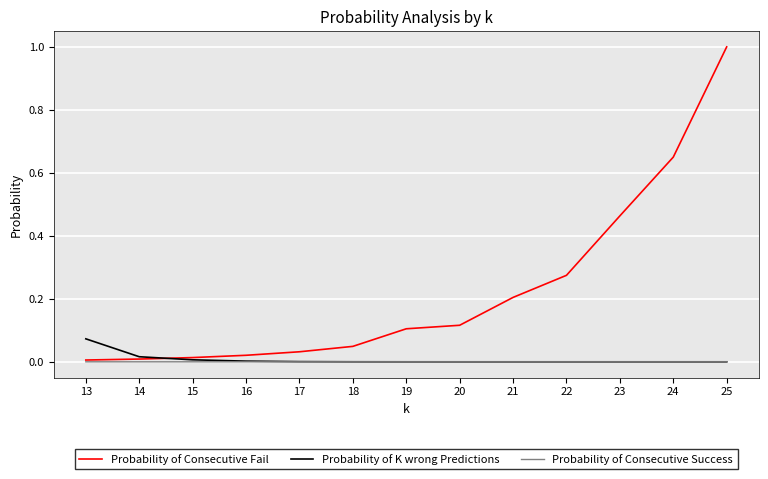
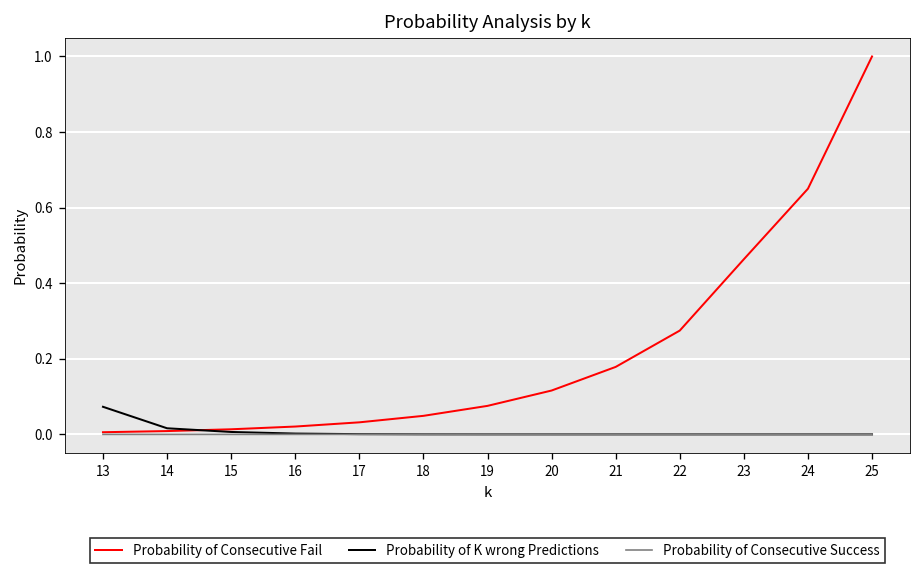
Probability of Consecutive Fail, 19: 0.10 -> 0.08
Probability of Consecutive Fail, 21: 0.20 -> 0.18
